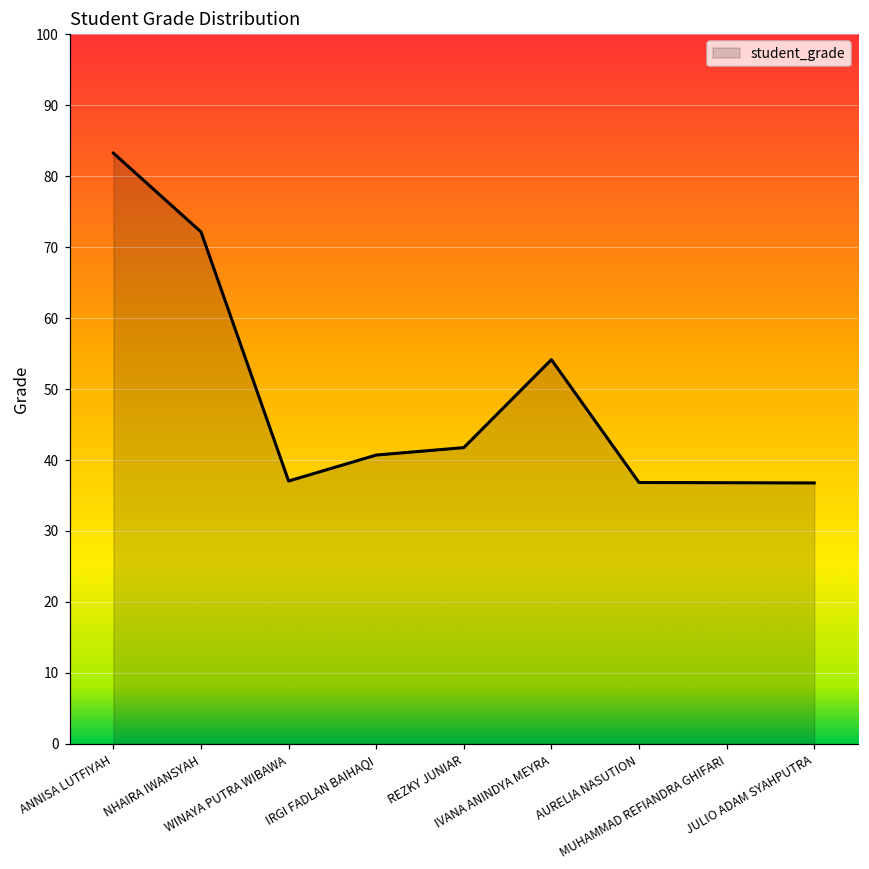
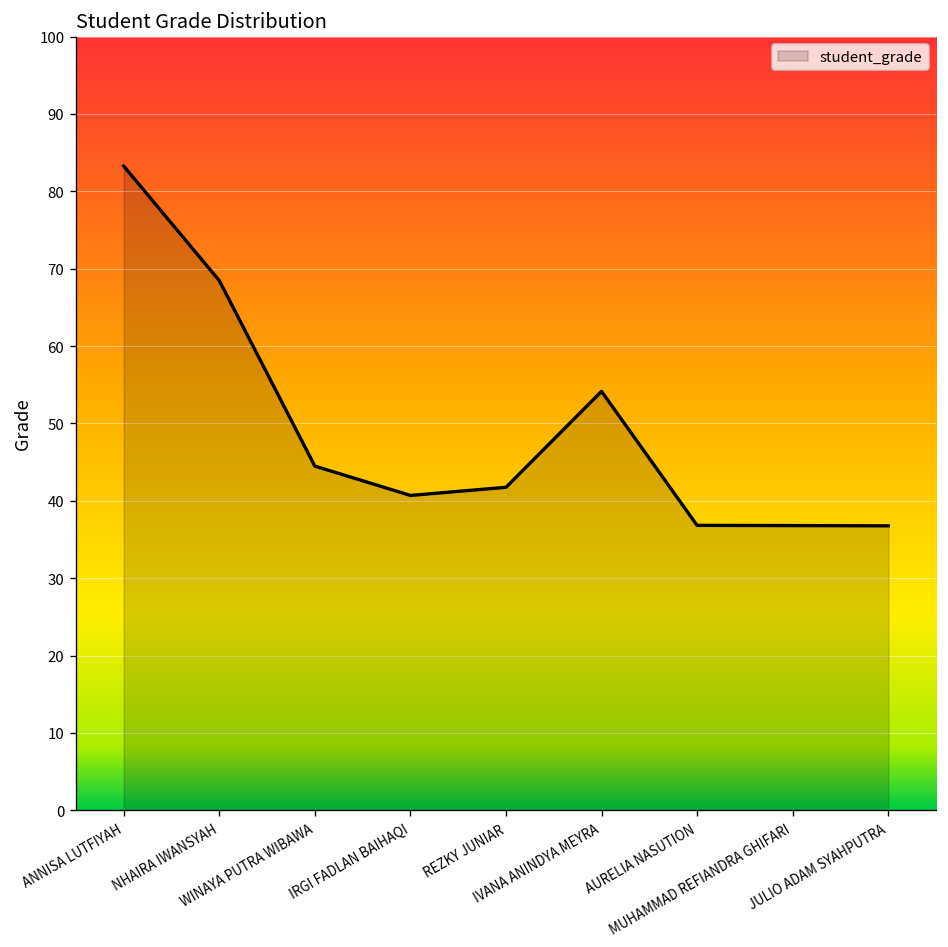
NHAIRA IWANSYAH: 72 -> 68
WINAYA PUTRA WIBAWA: 37 -> 44
